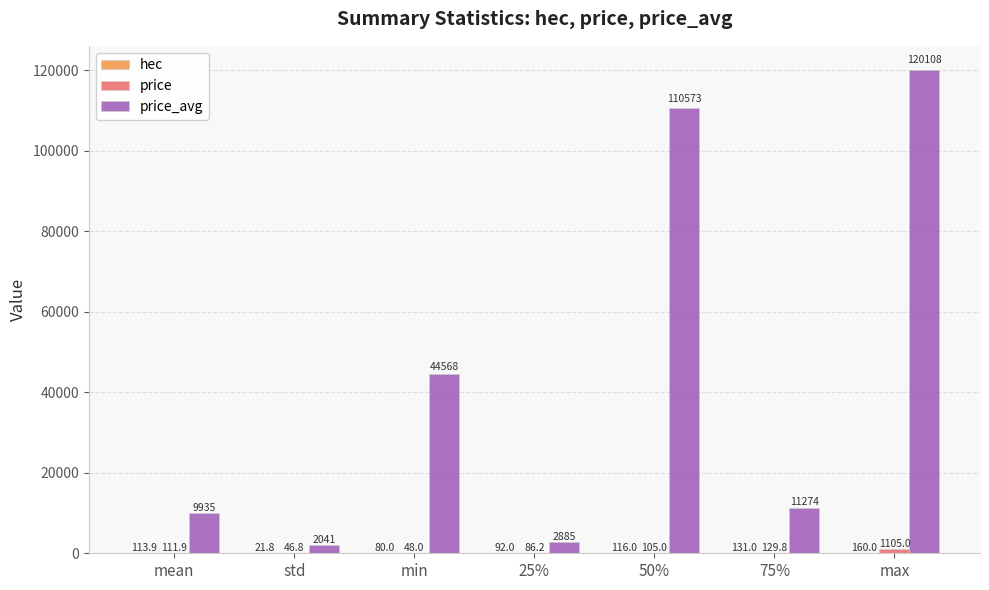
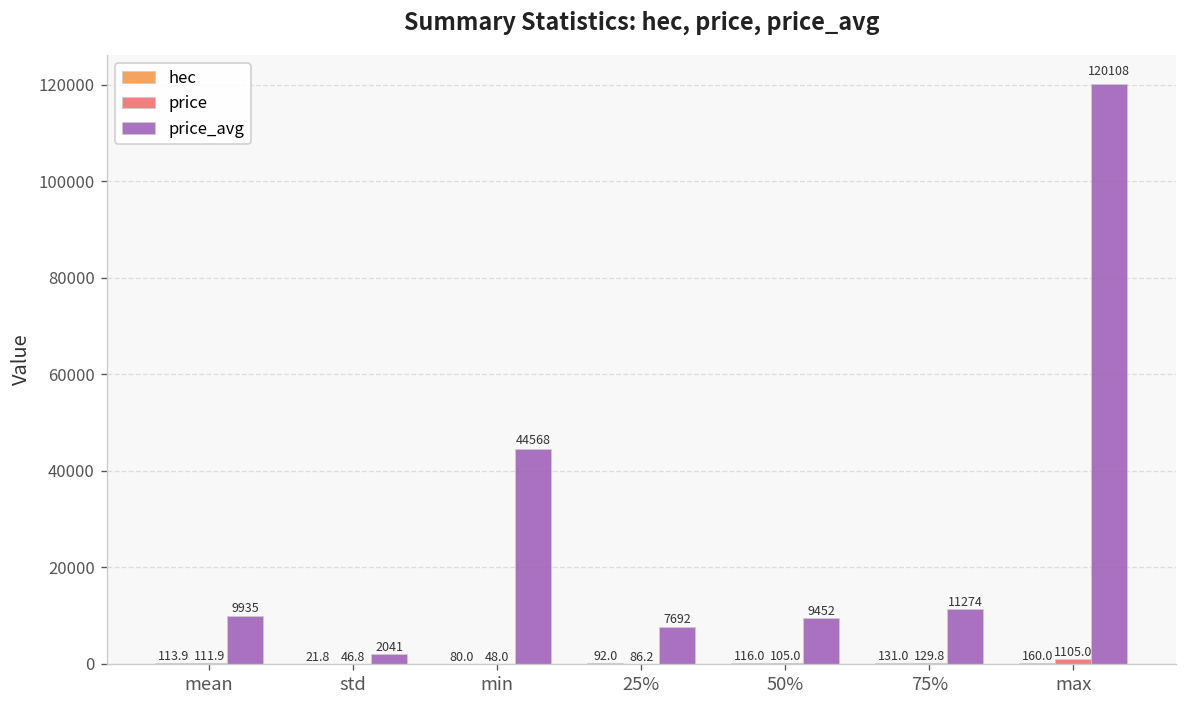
price_avg, 25%: 2885 -> 7692
price_avg, 50%: 110573 -> 9452
